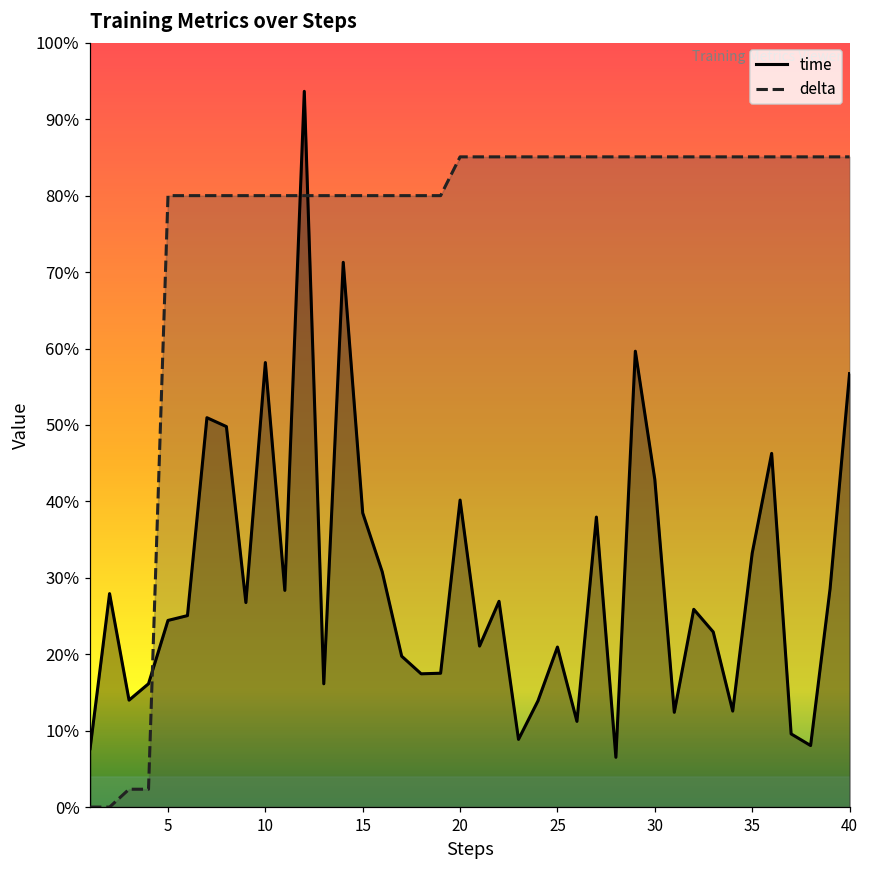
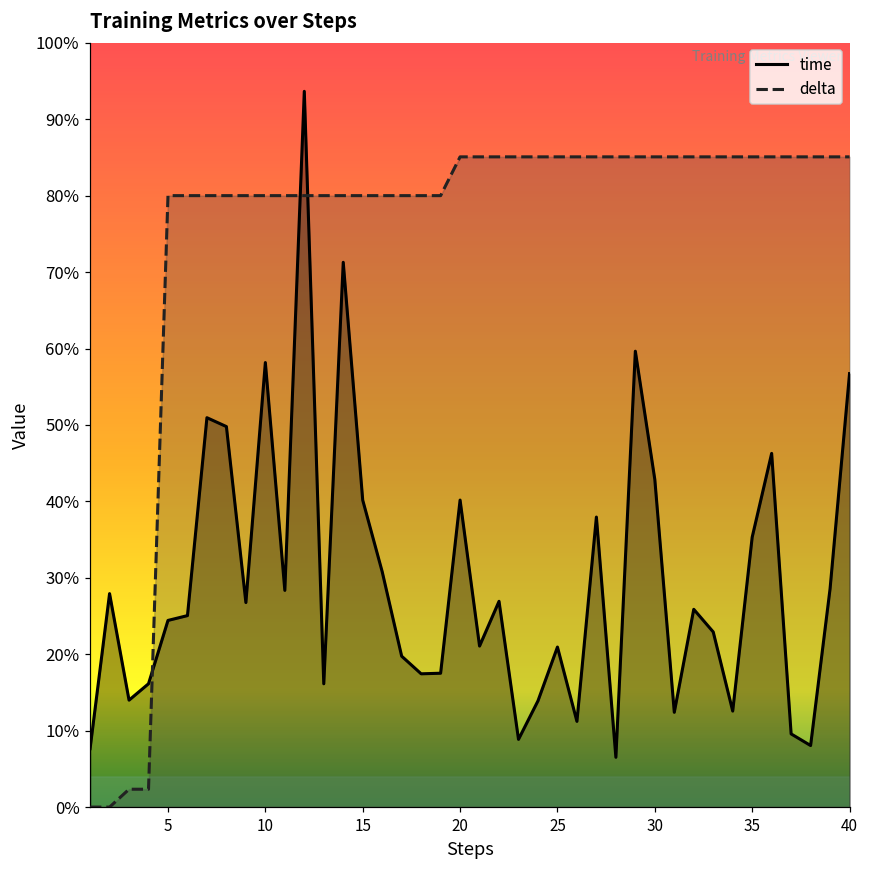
time, 15: 38% -> 40%
time, 35: 33% -> 35%
